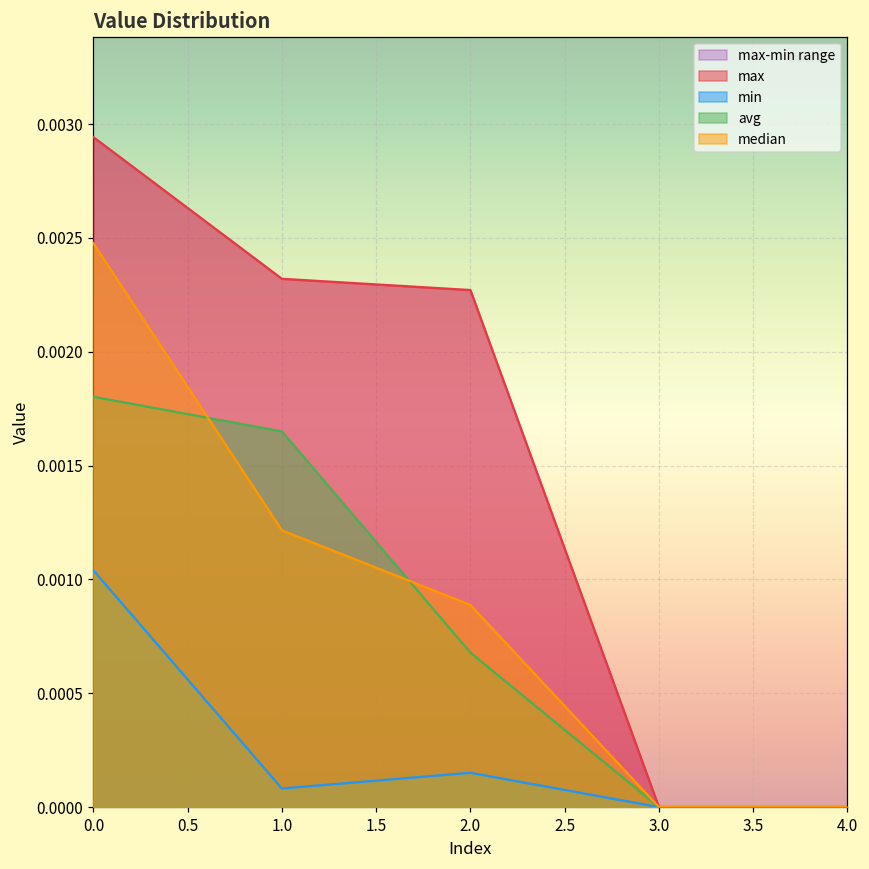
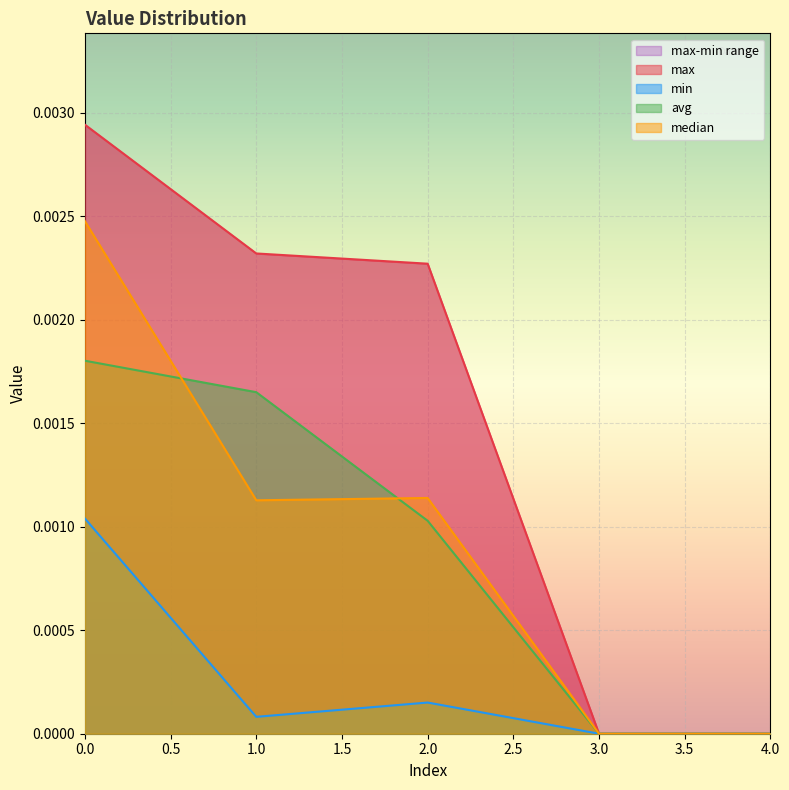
median, 1.0: 0.00122 -> 0.00113
avg, 2.0: 0.00068 -> 0.00103
median, 2.0: 0.00089 -> 0.00114
